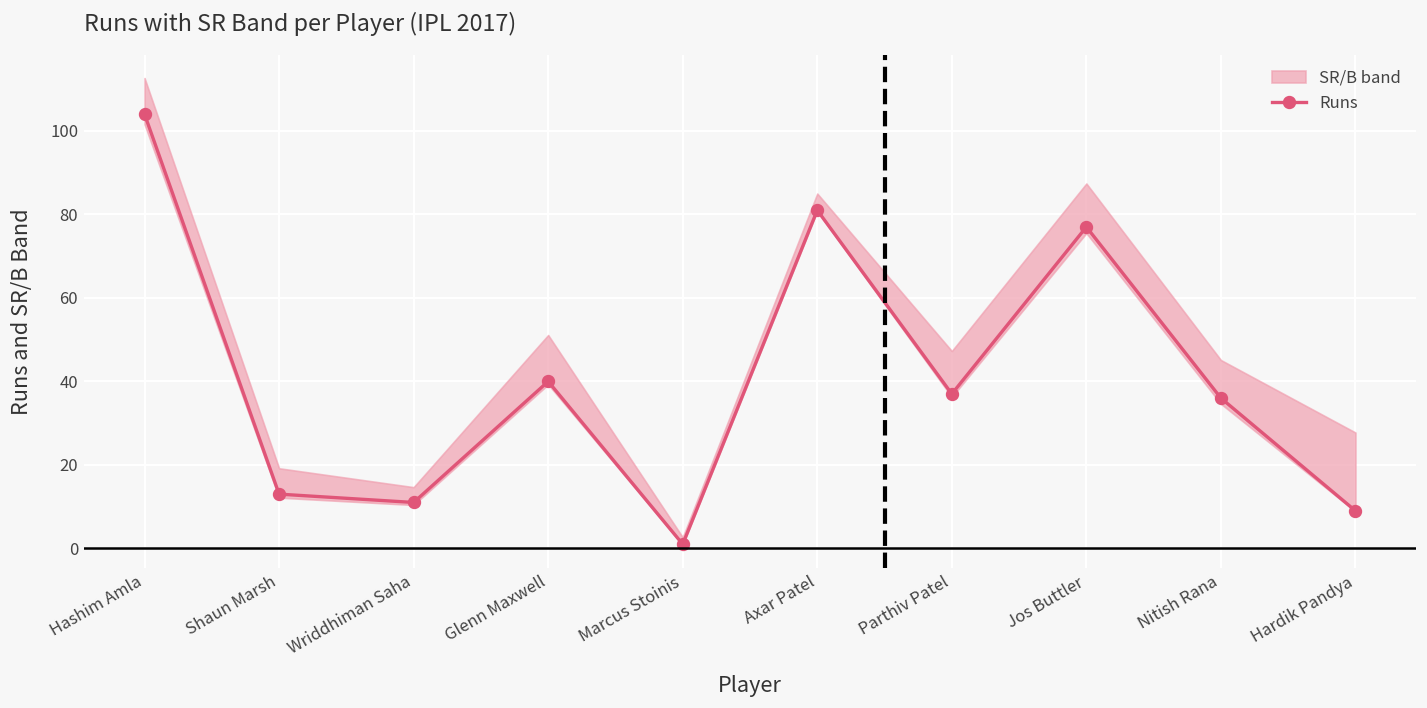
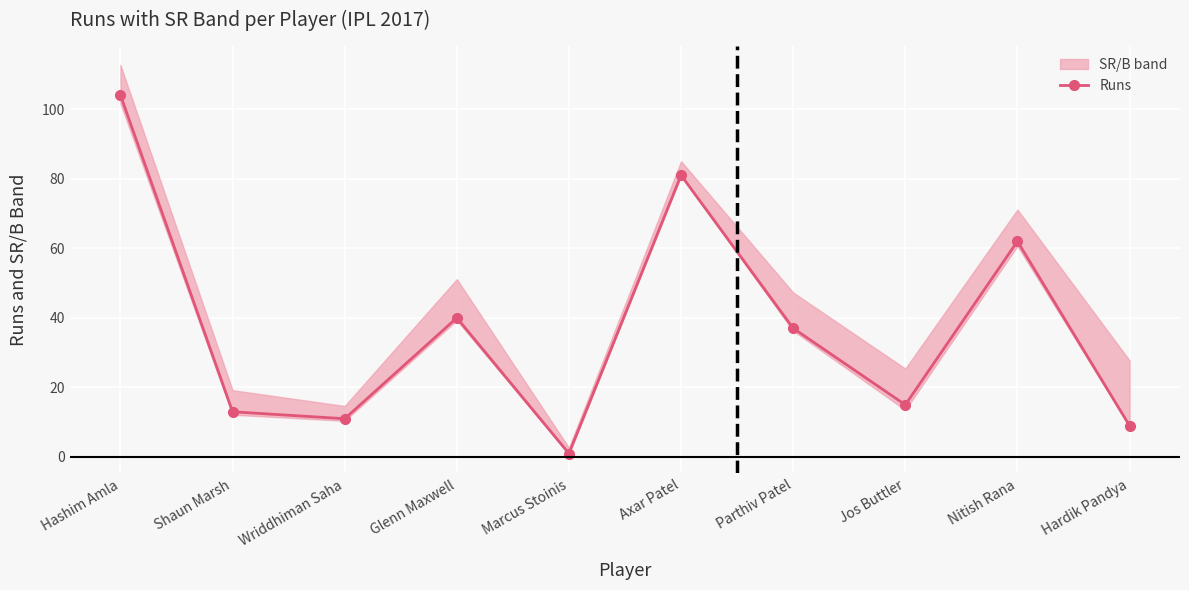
Runs, Jos Buttler: 77 -> 15
Runs, Nitish Rana: 36 -> 62
